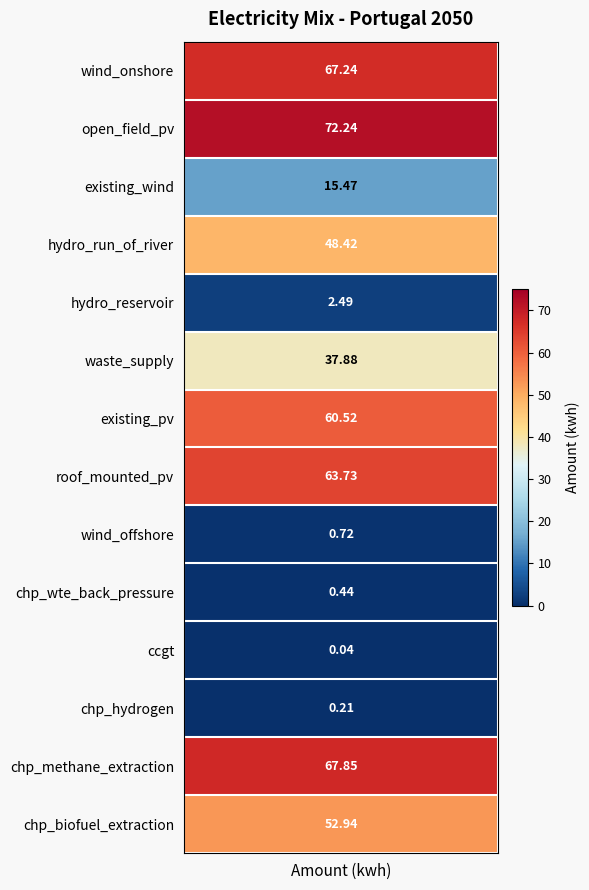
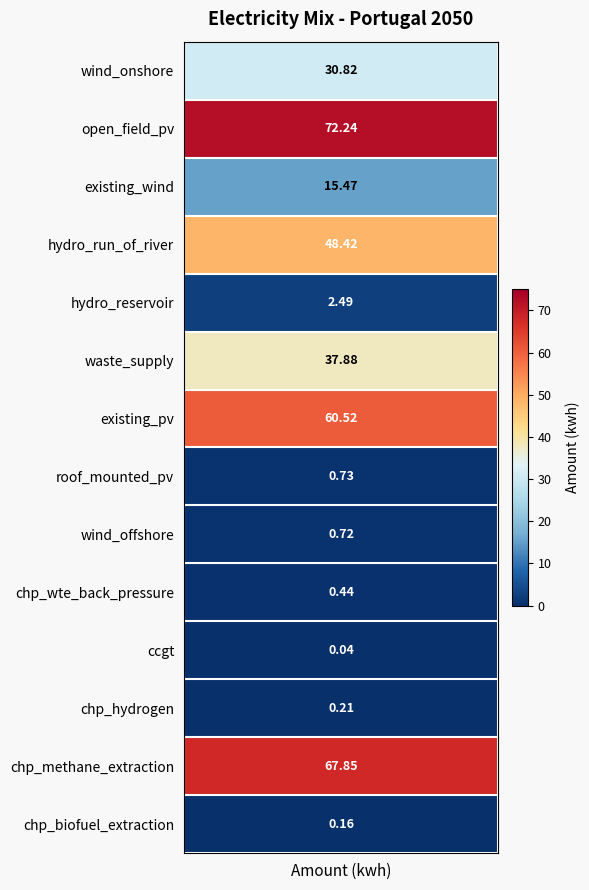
wind_onshore, Amount (kwh): 67.24 -> 30.82
roof_mounted_pv, Amount (kwh): 63.73 -> 0.73
chp_biofuel_extraction, Amount (kwh): 52.94 -> 0.16
